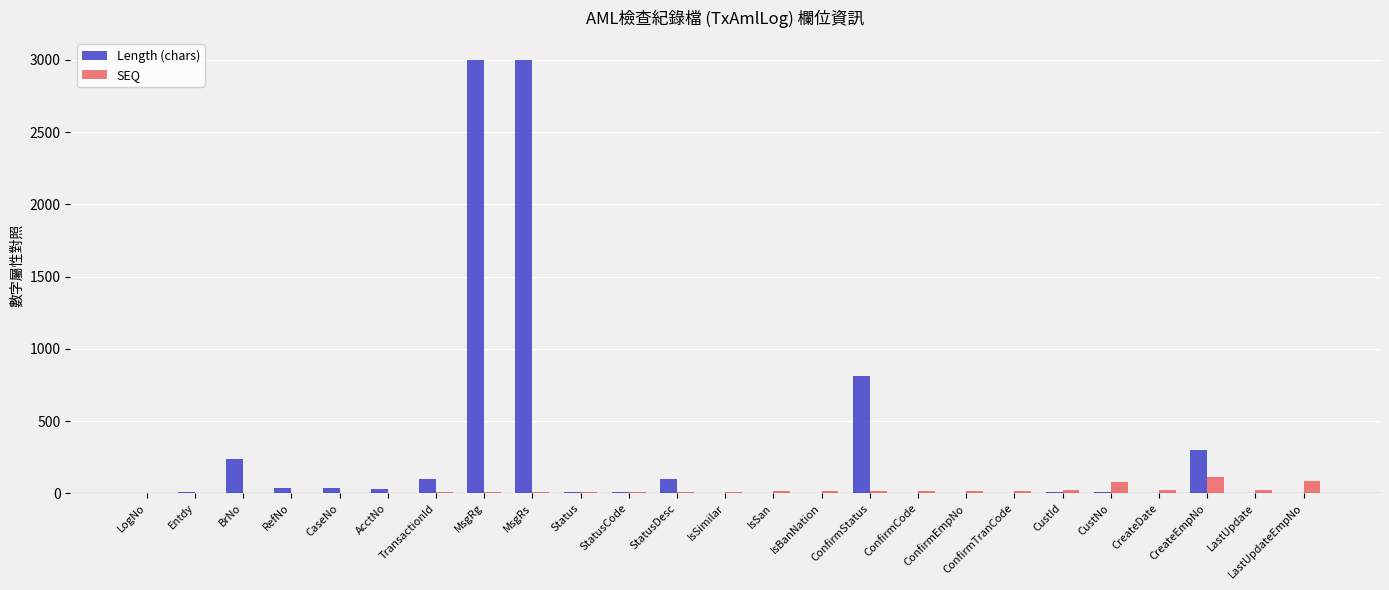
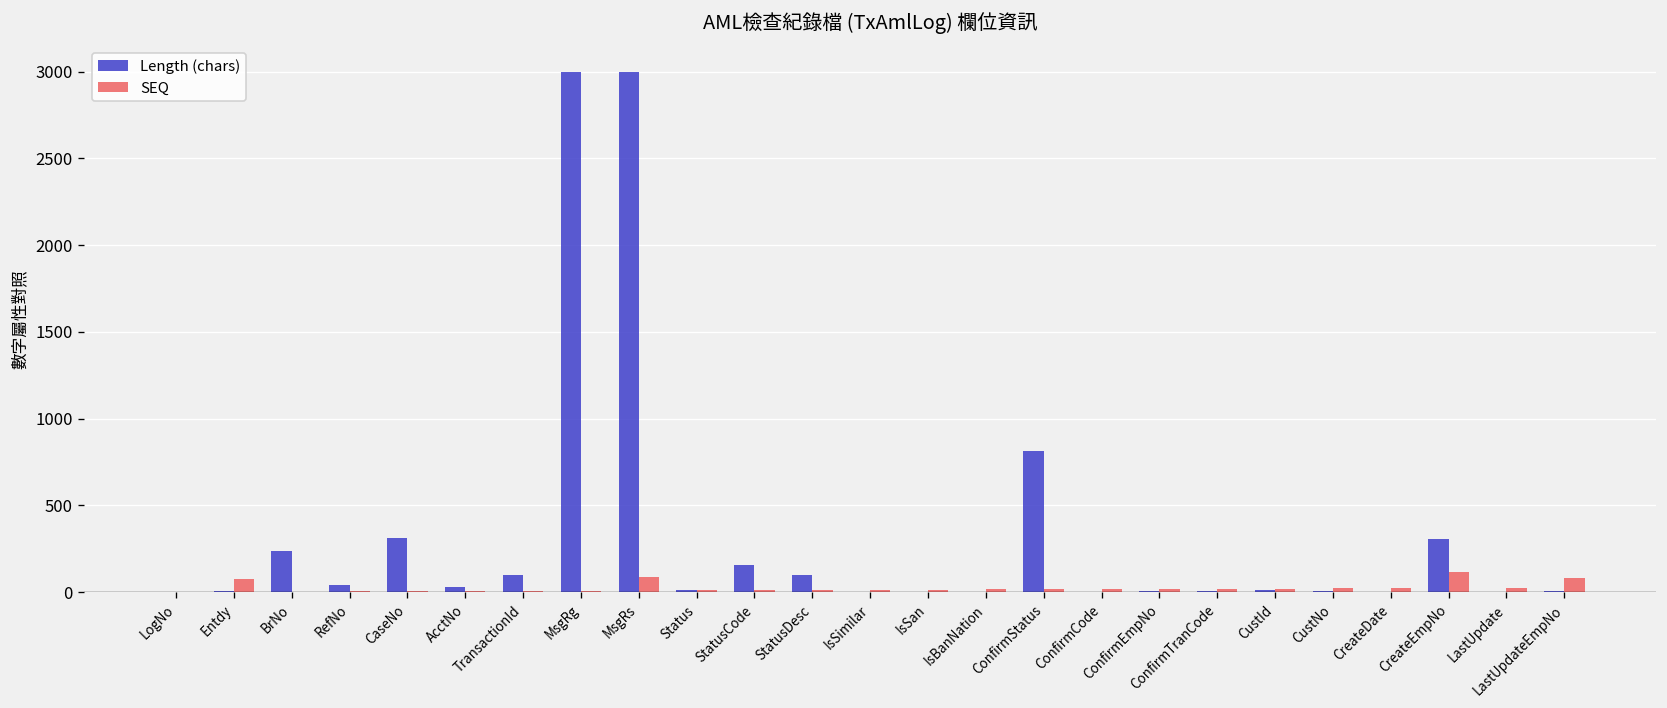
SEQ, Entdy: 0 -> 80
Length (chars), CaseNo: 40 -> 310
SEQ, MsgRs: 10 -> 90
Length (chars), StatusCode: 10 -> 160
SEQ, CustNo: 80 -> 20
